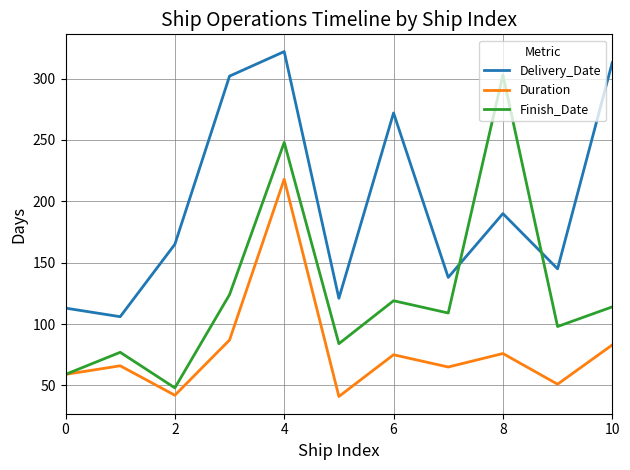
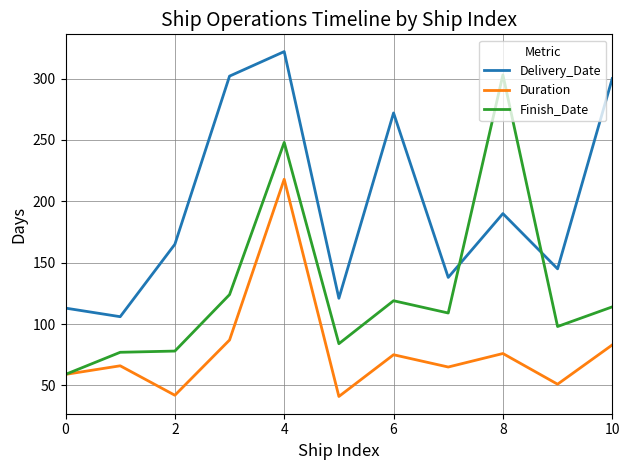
Finish_Date, 2: 48 -> 78
Delivery_Date, 10: 313 -> 300
